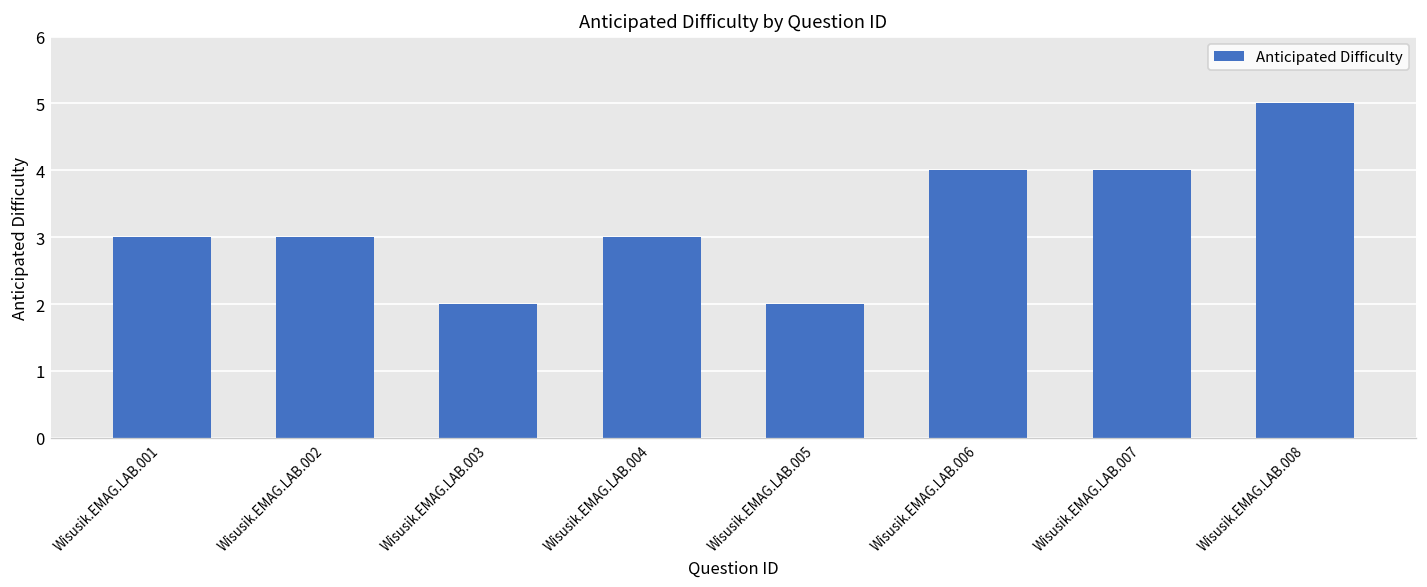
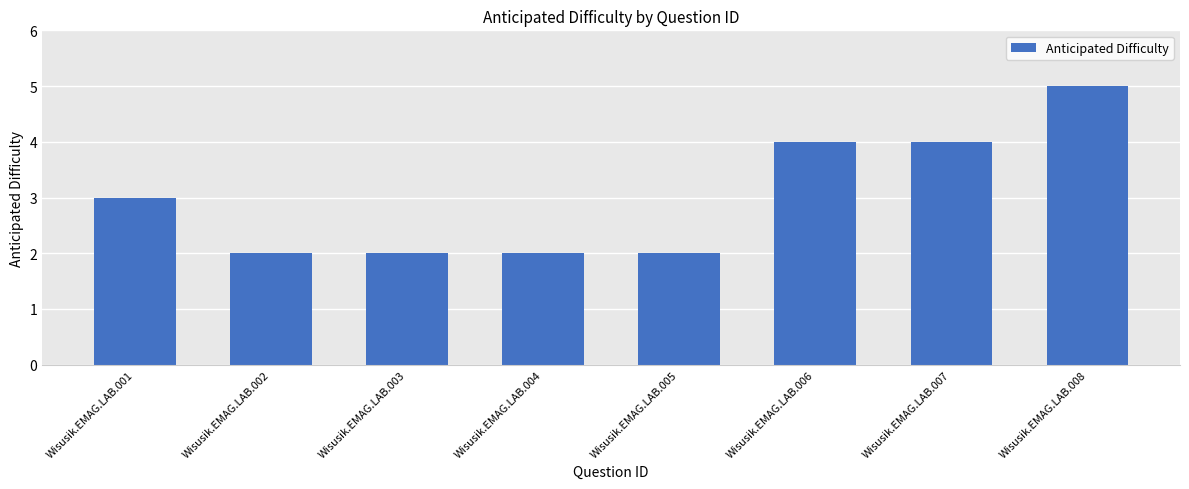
Wisusik.EMAG.LAB.002: 3 -> 2
Wisusik.EMAG.LAB.004: 3 -> 2
